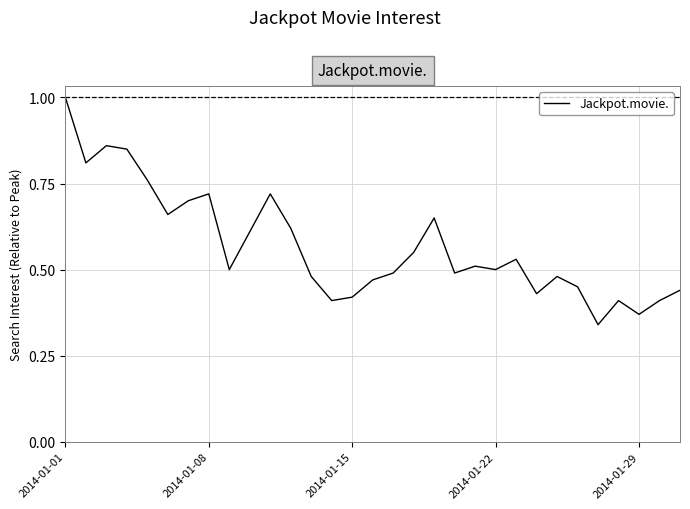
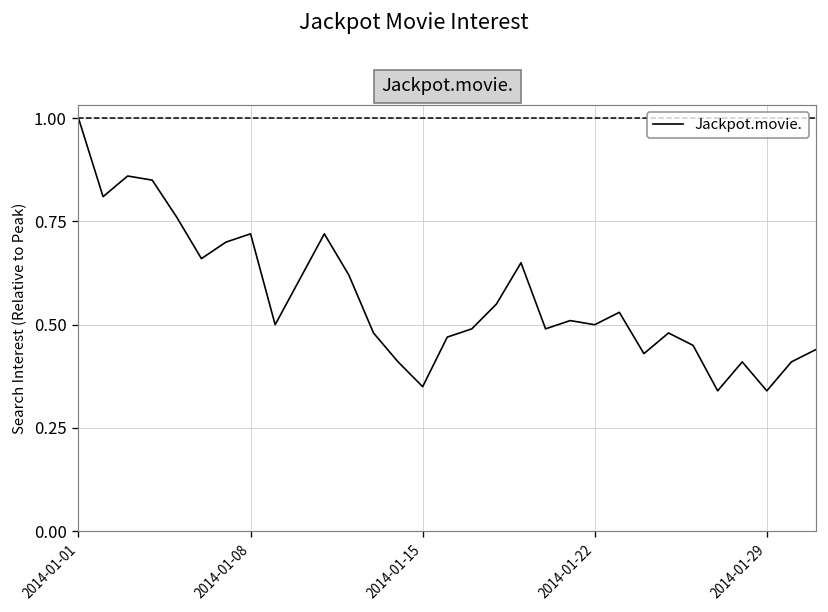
2014-01-15: 0.42 -> 0.35
2014-01-29: 0.37 -> 0.34
